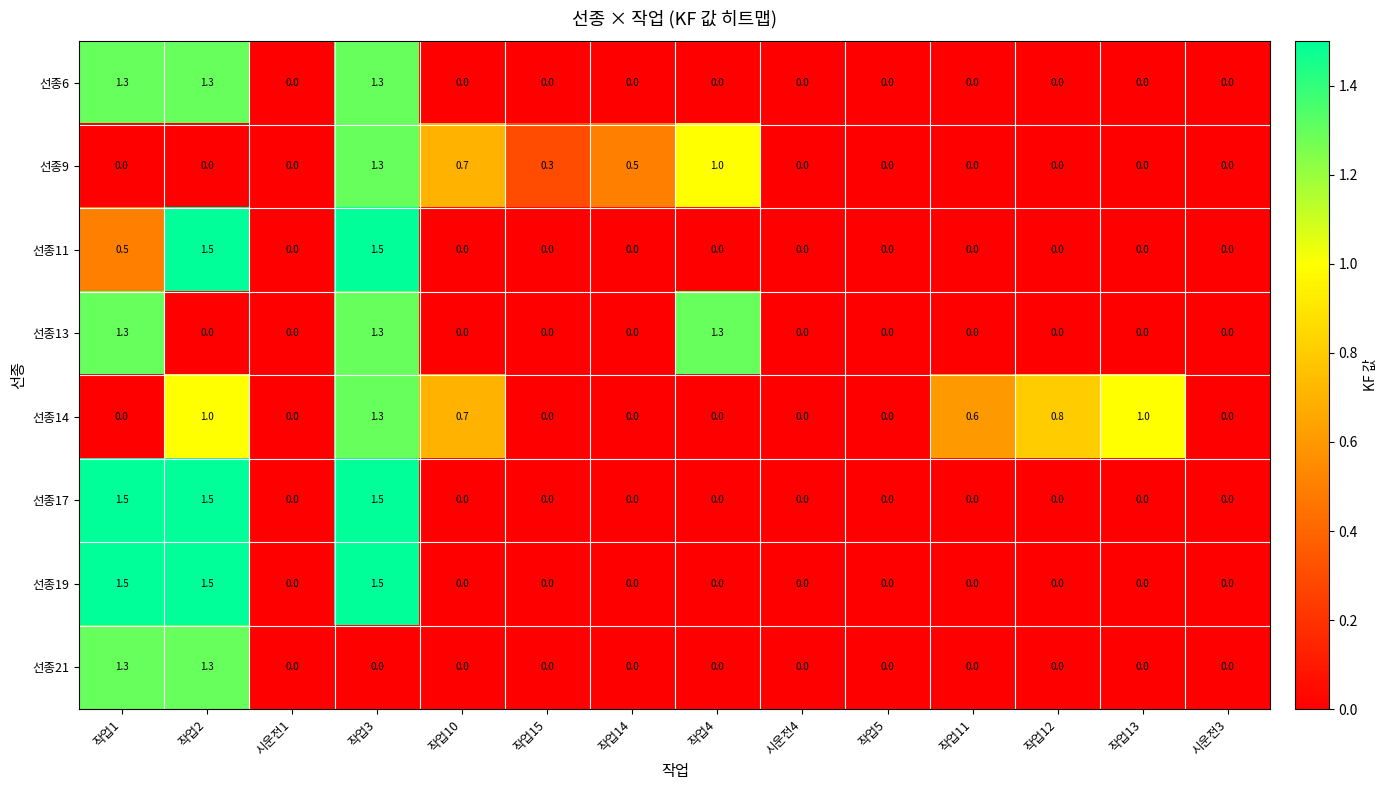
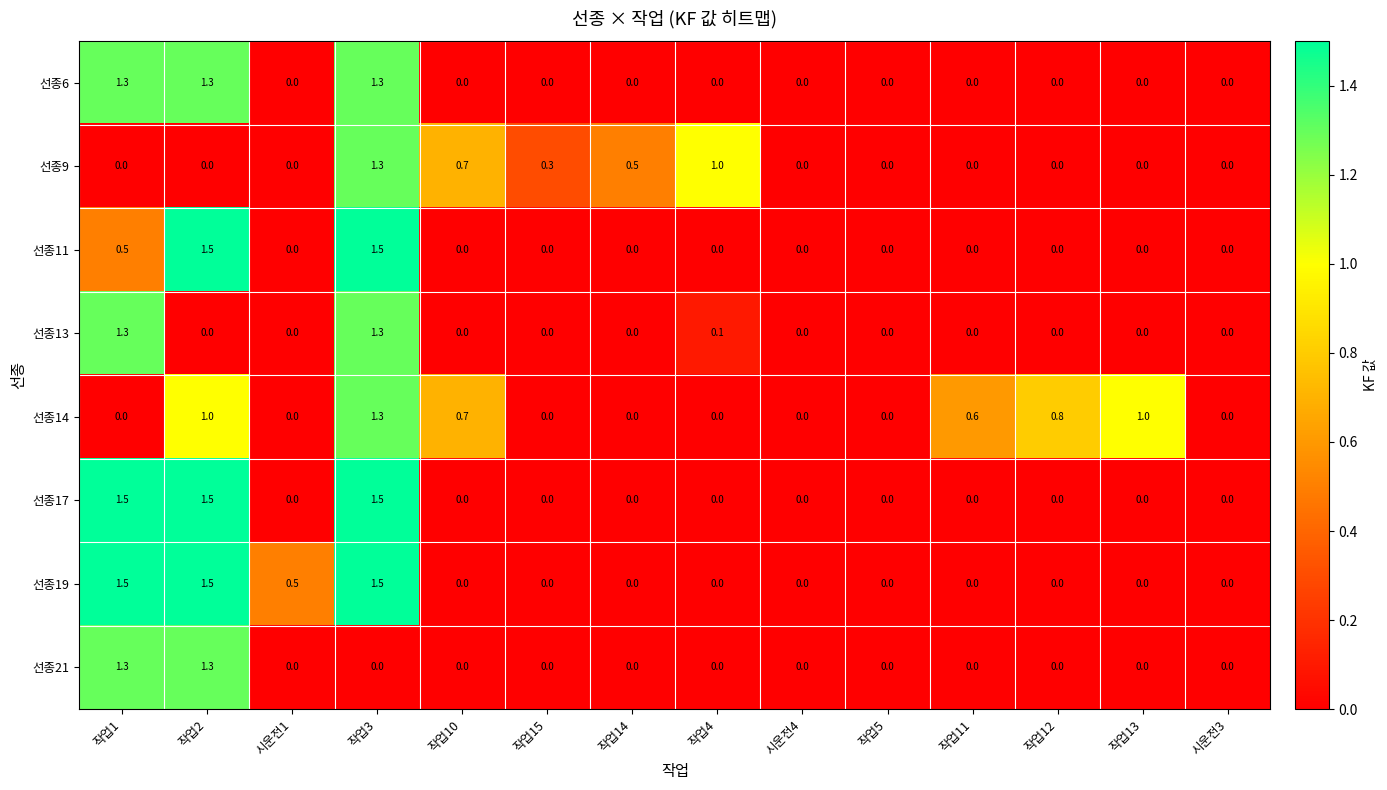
선종13, 작업4: 1.3 -> 0.1
선종19, 시운전1: 0.0 -> 0.5
